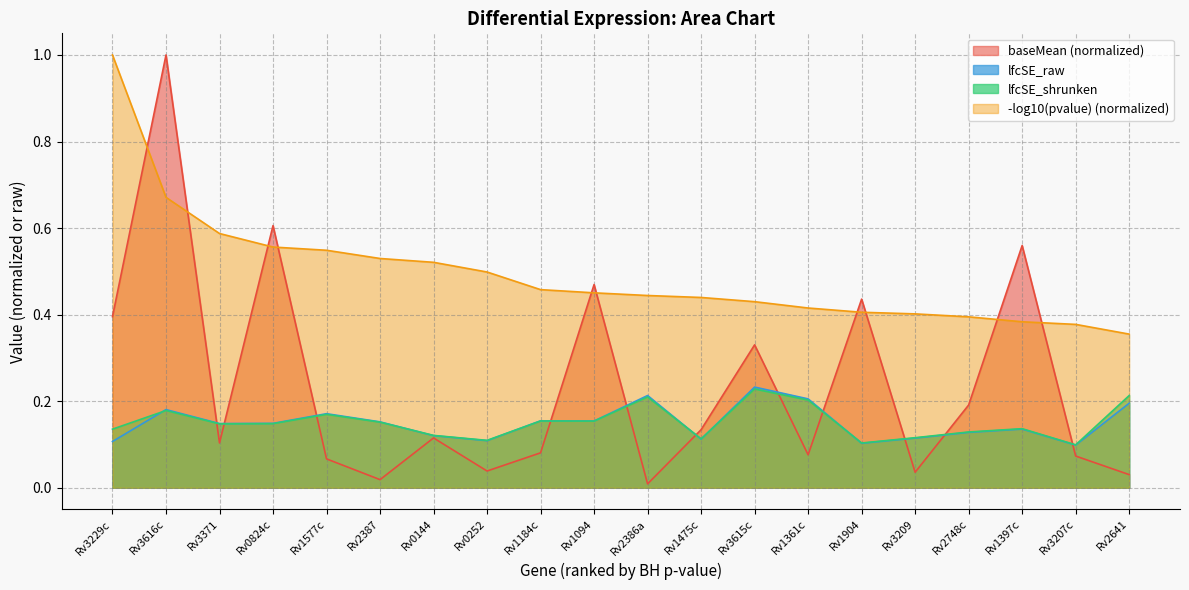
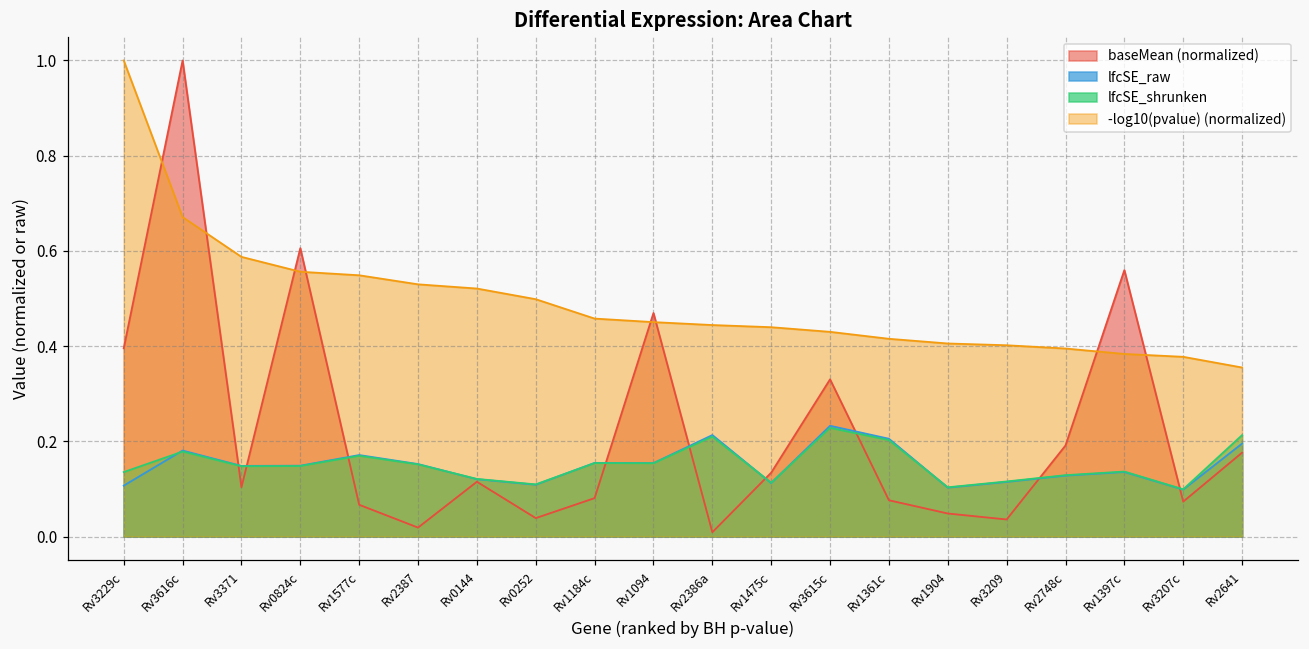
baseMean (normalized), Rv1904: 0.44 -> 0.05
baseMean (normalized), Rv2641: 0.03 -> 0.18
